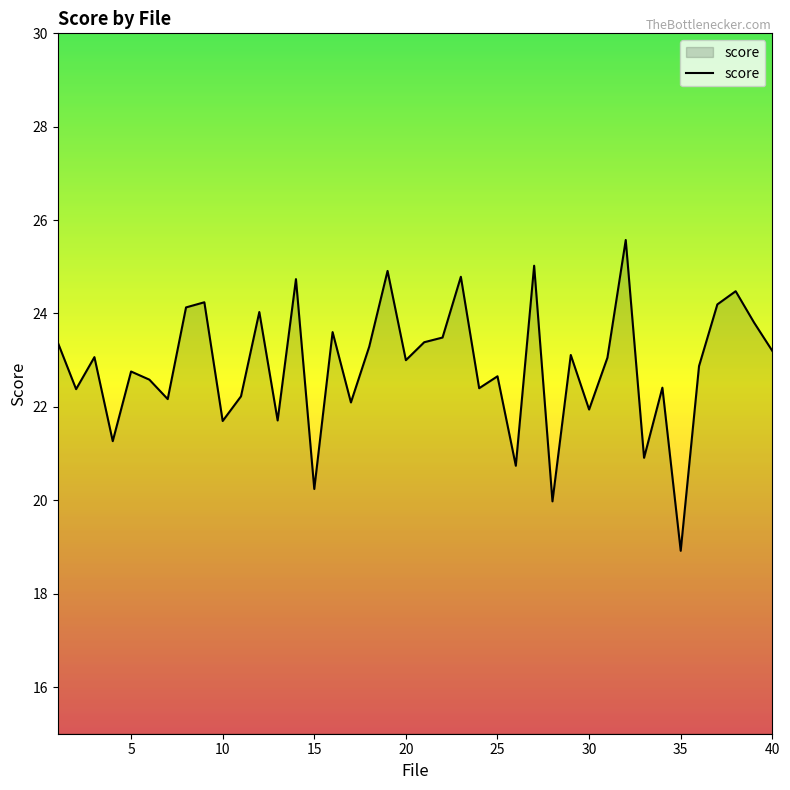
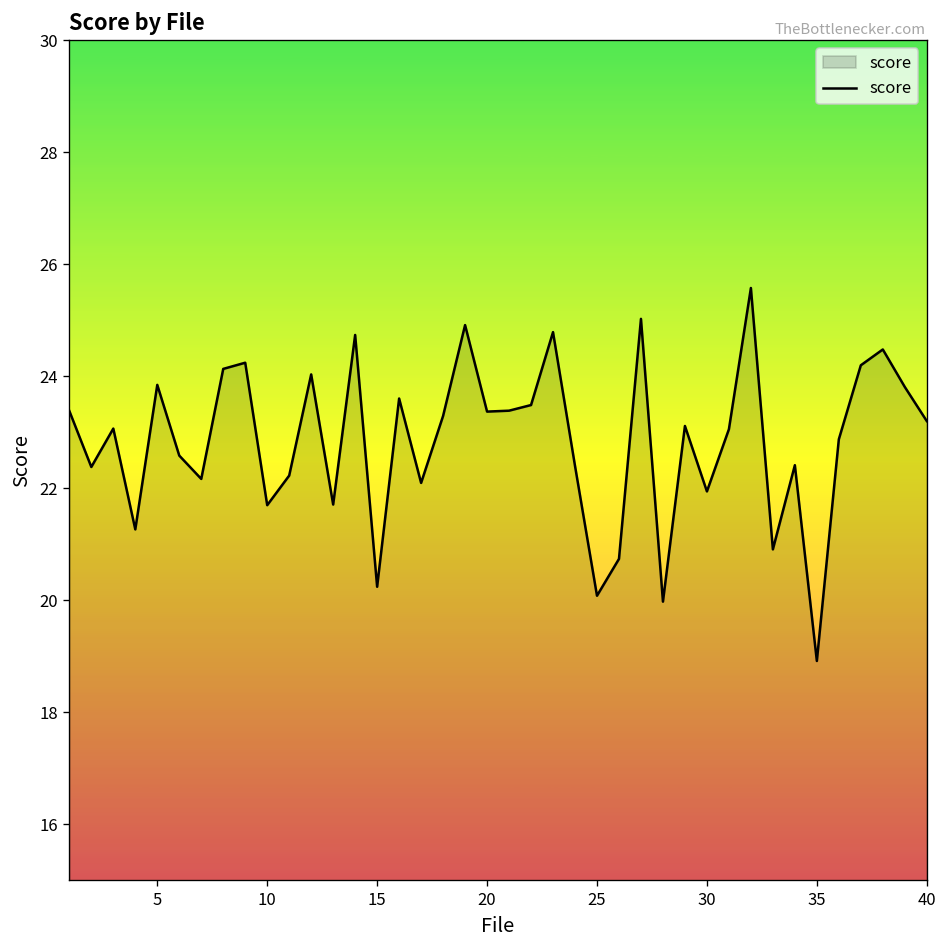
5: 22.8 -> 23.8
20: 23.0 -> 23.4
25: 22.7 -> 20.1
